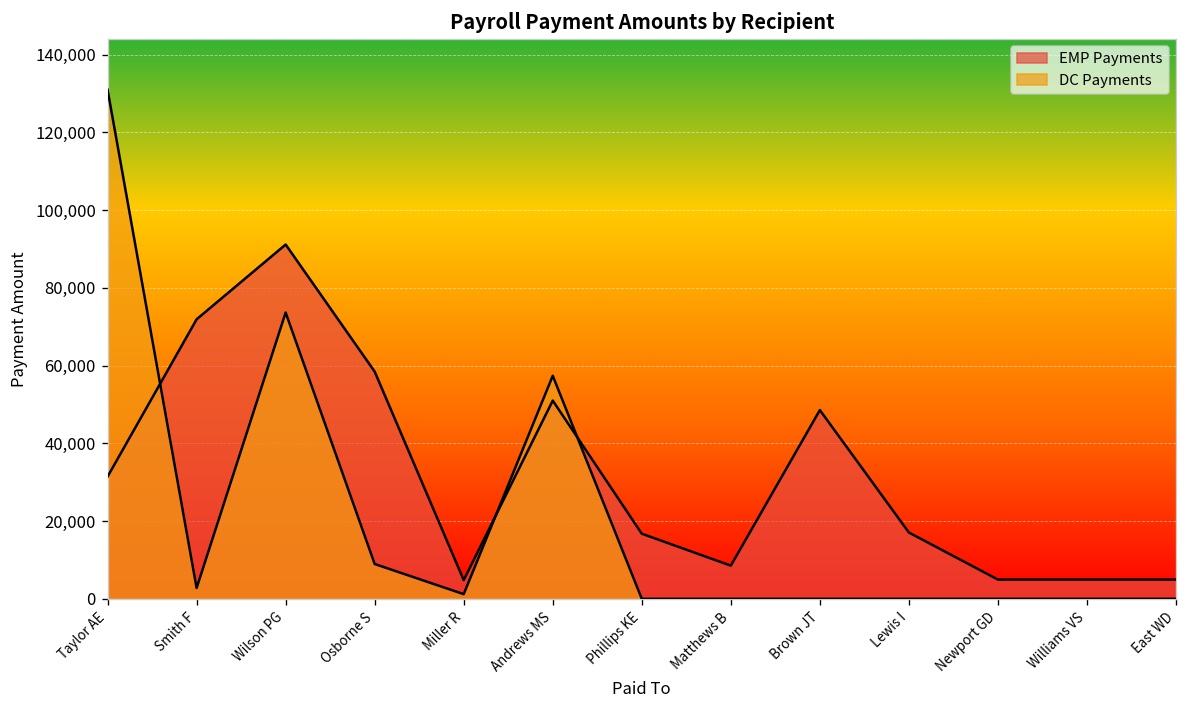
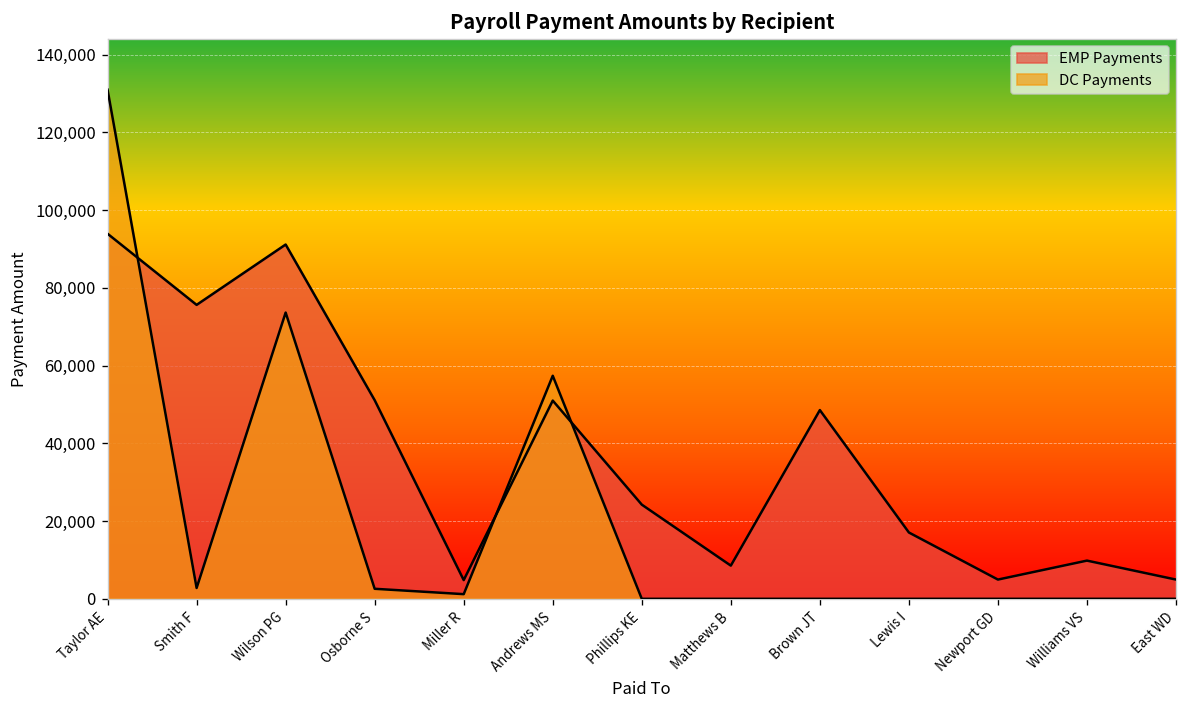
EMP Payments, Taylor AE: 31,000 -> 94,000
EMP Payments, Smith F: 72,000 -> 76,000
EMP Payments, Osborne S: 58,000 -> 51,000
DC Payments, Osborne S: 9,000 -> 3,000
EMP Payments, Phillips KE: 17,000 -> 24,000
EMP Payments, Williams VS: 5,000 -> 10,000
